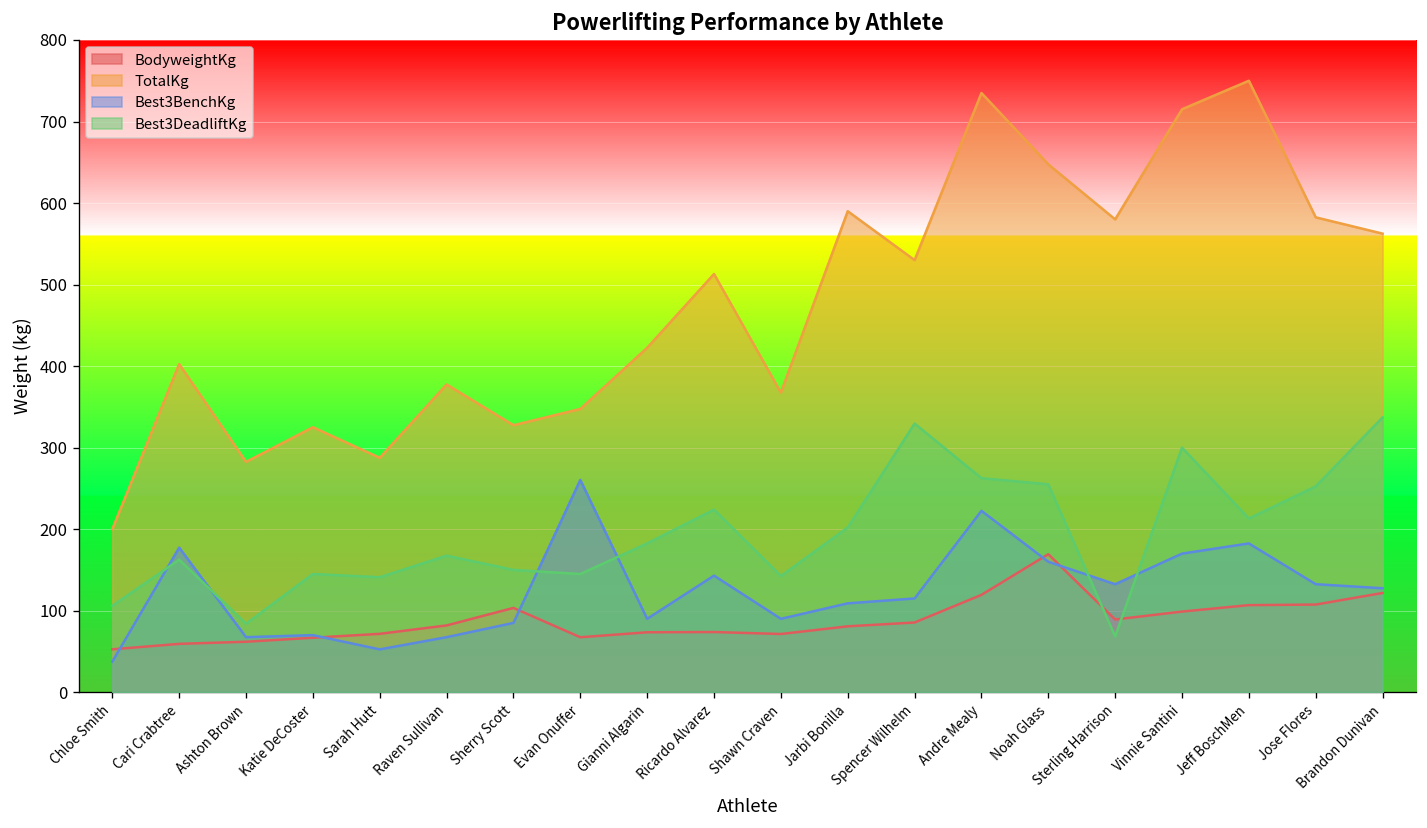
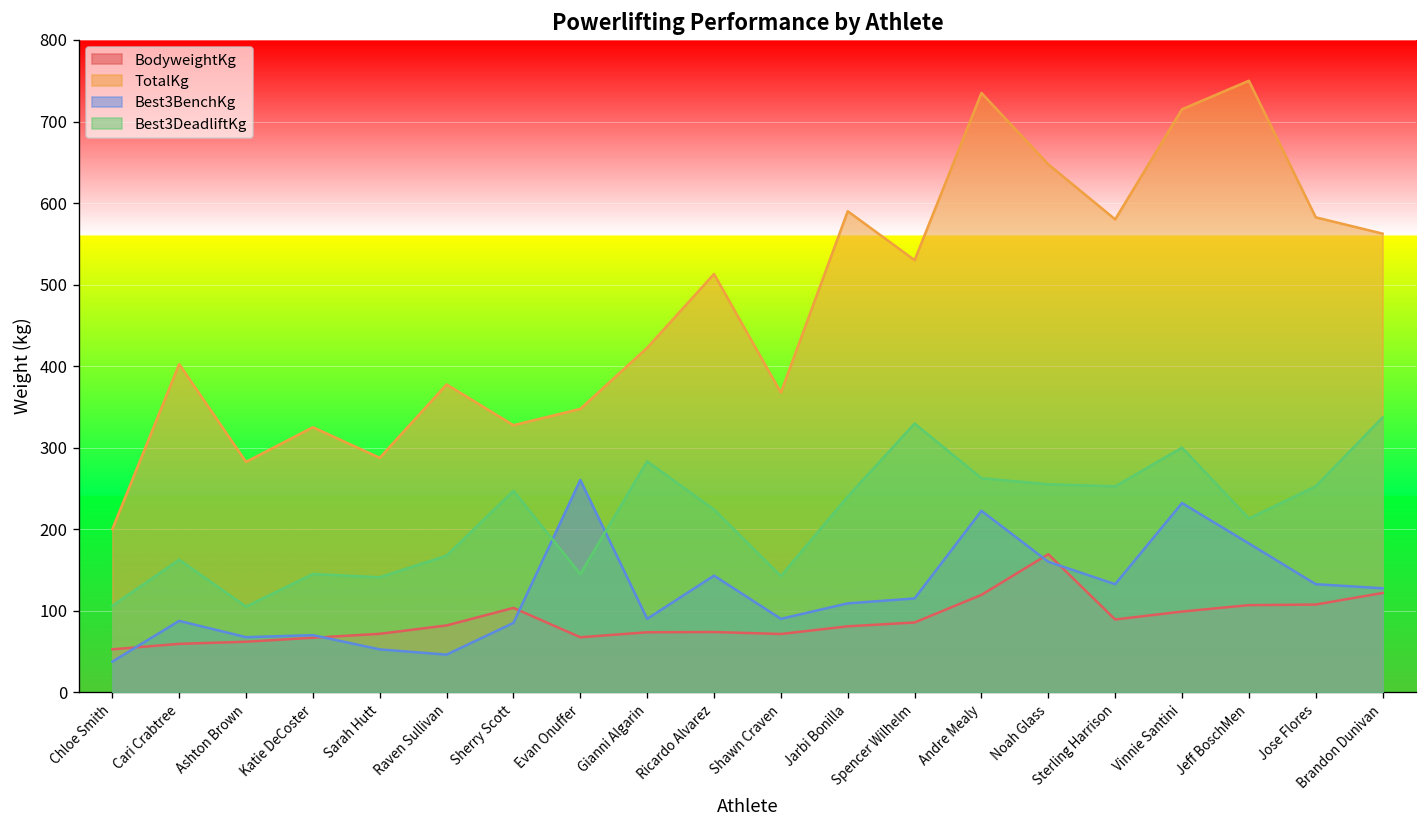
Best3BenchKg, Cari Crabtree: 180 -> 90
Best3DeadliftKg, Ashton Brown: 80 -> 110
Best3BenchKg, Raven Sullivan: 70 -> 50
Best3DeadliftKg, Sherry Scott: 150 -> 250
Best3DeadliftKg, Gianni Algarin: 180 -> 280
Best3DeadliftKg, Jarbi Bonilla: 200 -> 240
Best3DeadliftKg, Sterling Harrison: 70 -> 250
Best3BenchKg, Vinnie Santini: 170 -> 230
